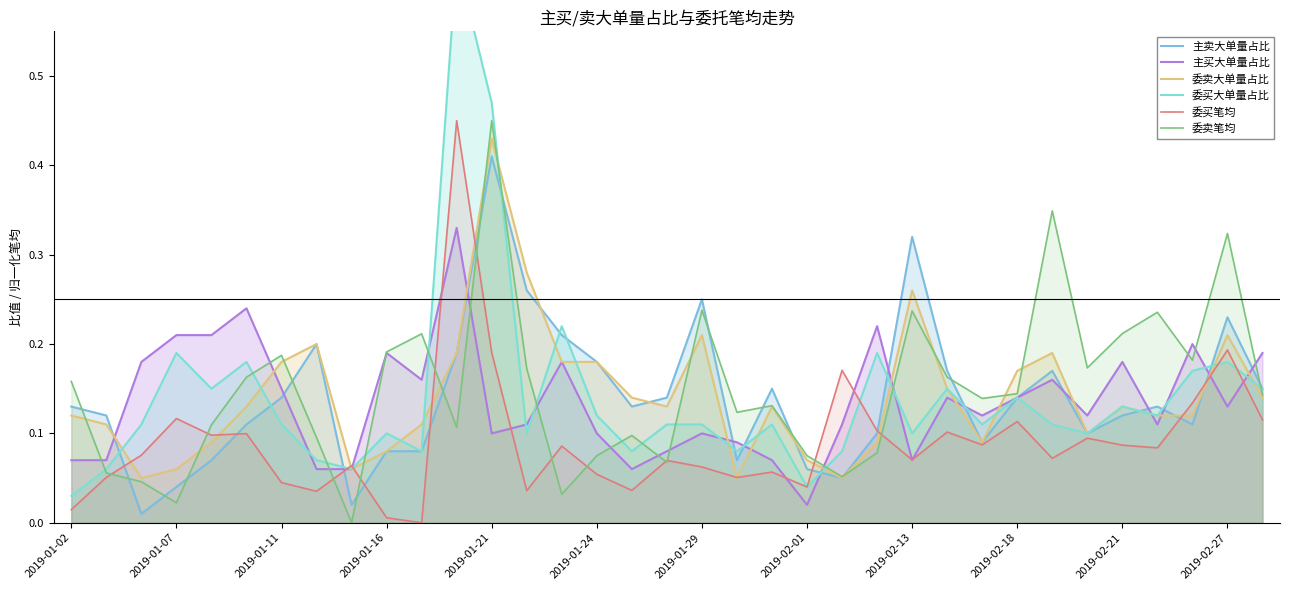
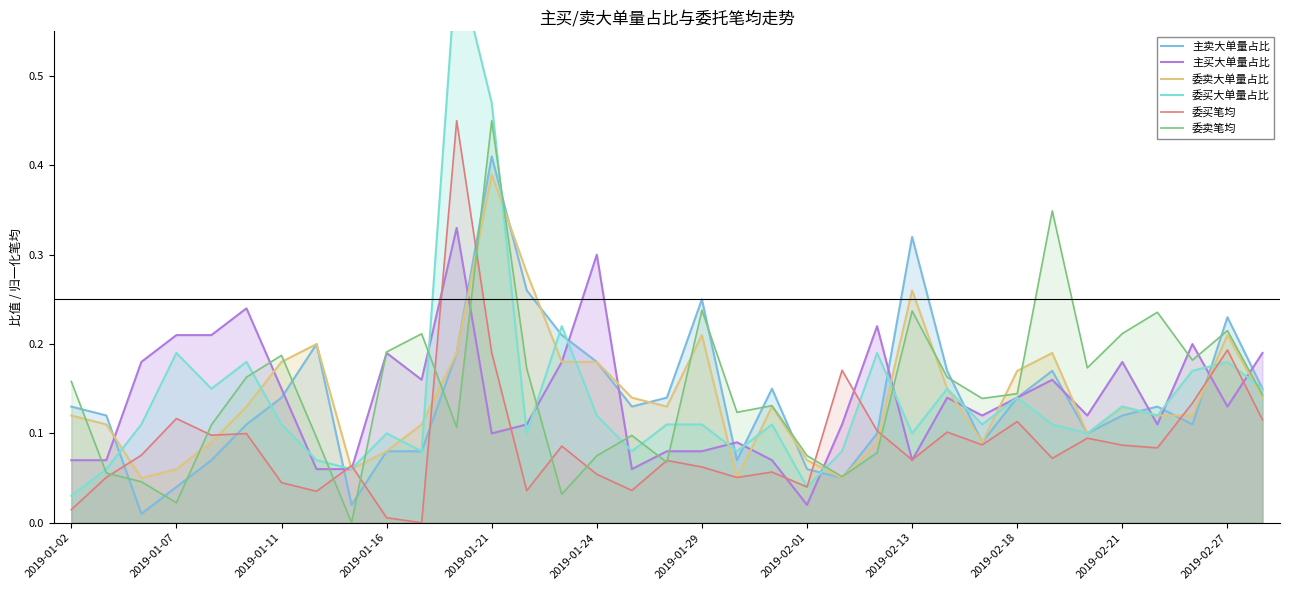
委卖大单量占比, 2019-01-21: 0.43 -> 0.39
主买大单量占比, 2019-01-24: 0.1 -> 0.3
主买大单量占比, 2019-01-29: 0.10 -> 0.08
委卖笔均, 2019-02-27: 0.32 -> 0.22
